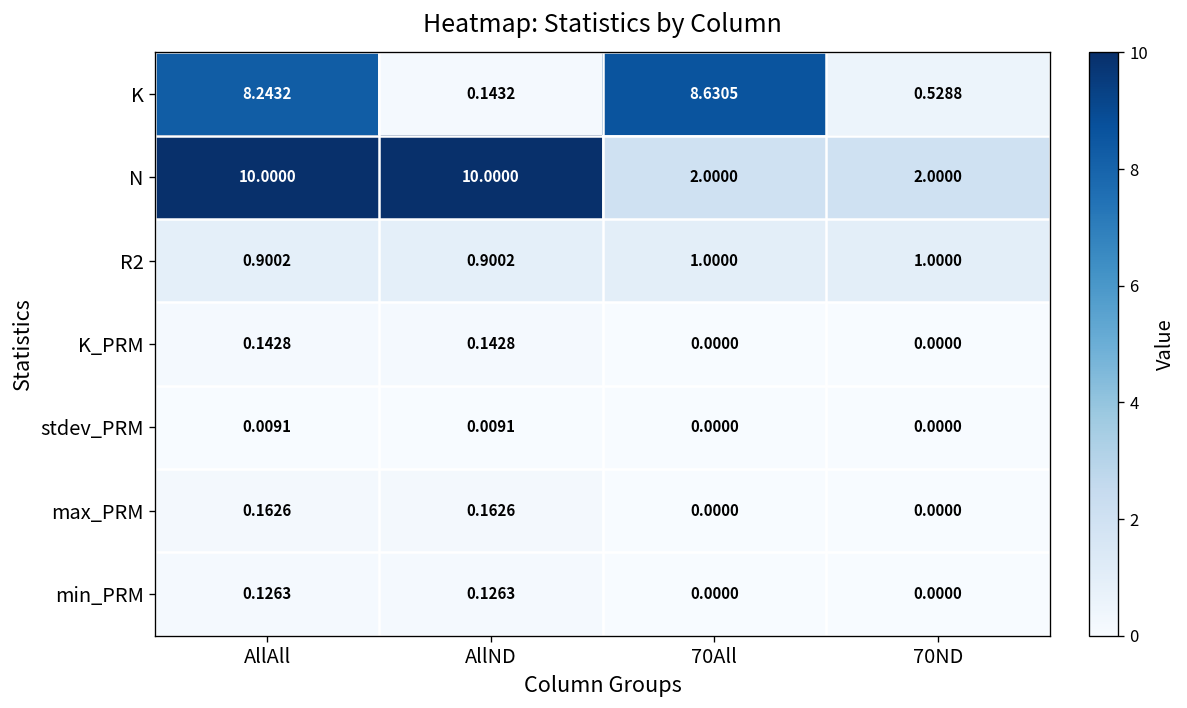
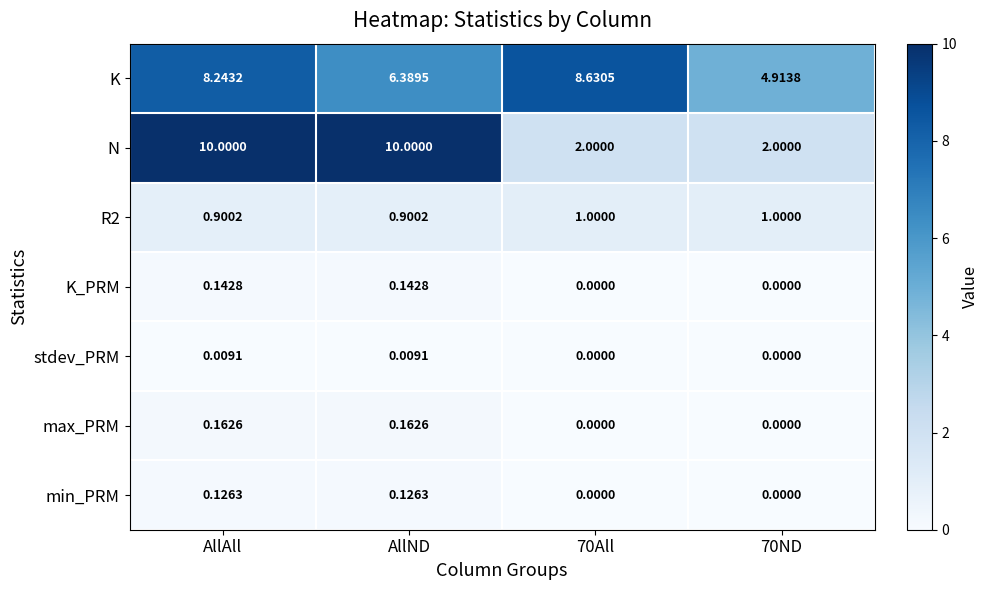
K, AllND: 0.1432 -> 6.3895
K, 70ND: 0.5288 -> 4.9138
